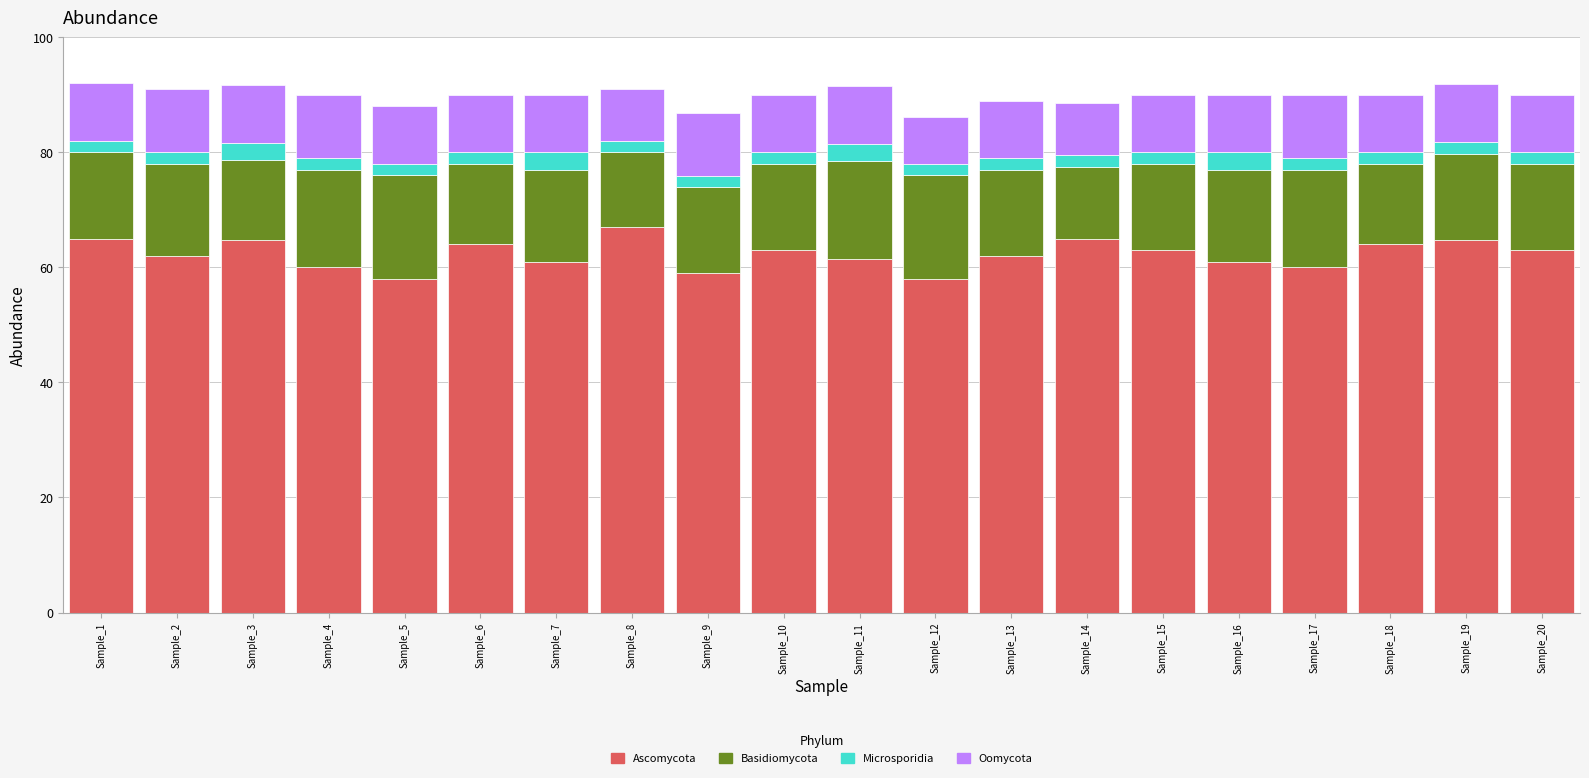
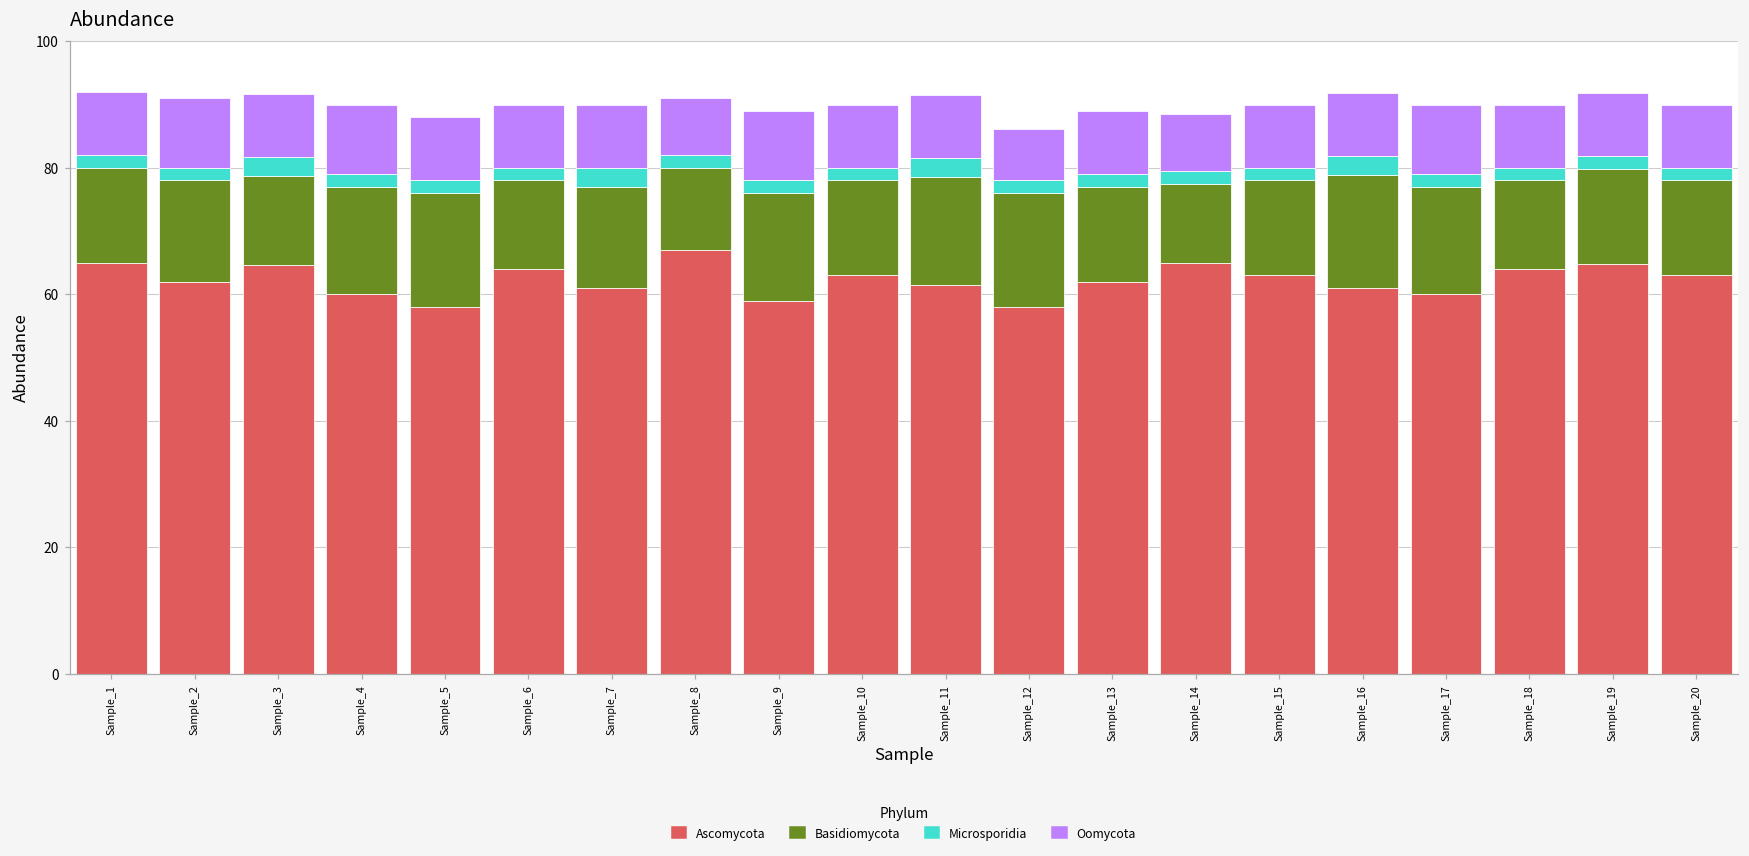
Basidiomycota, Sample_9: 15 -> 17
Basidiomycota, Sample_16: 16 -> 18
